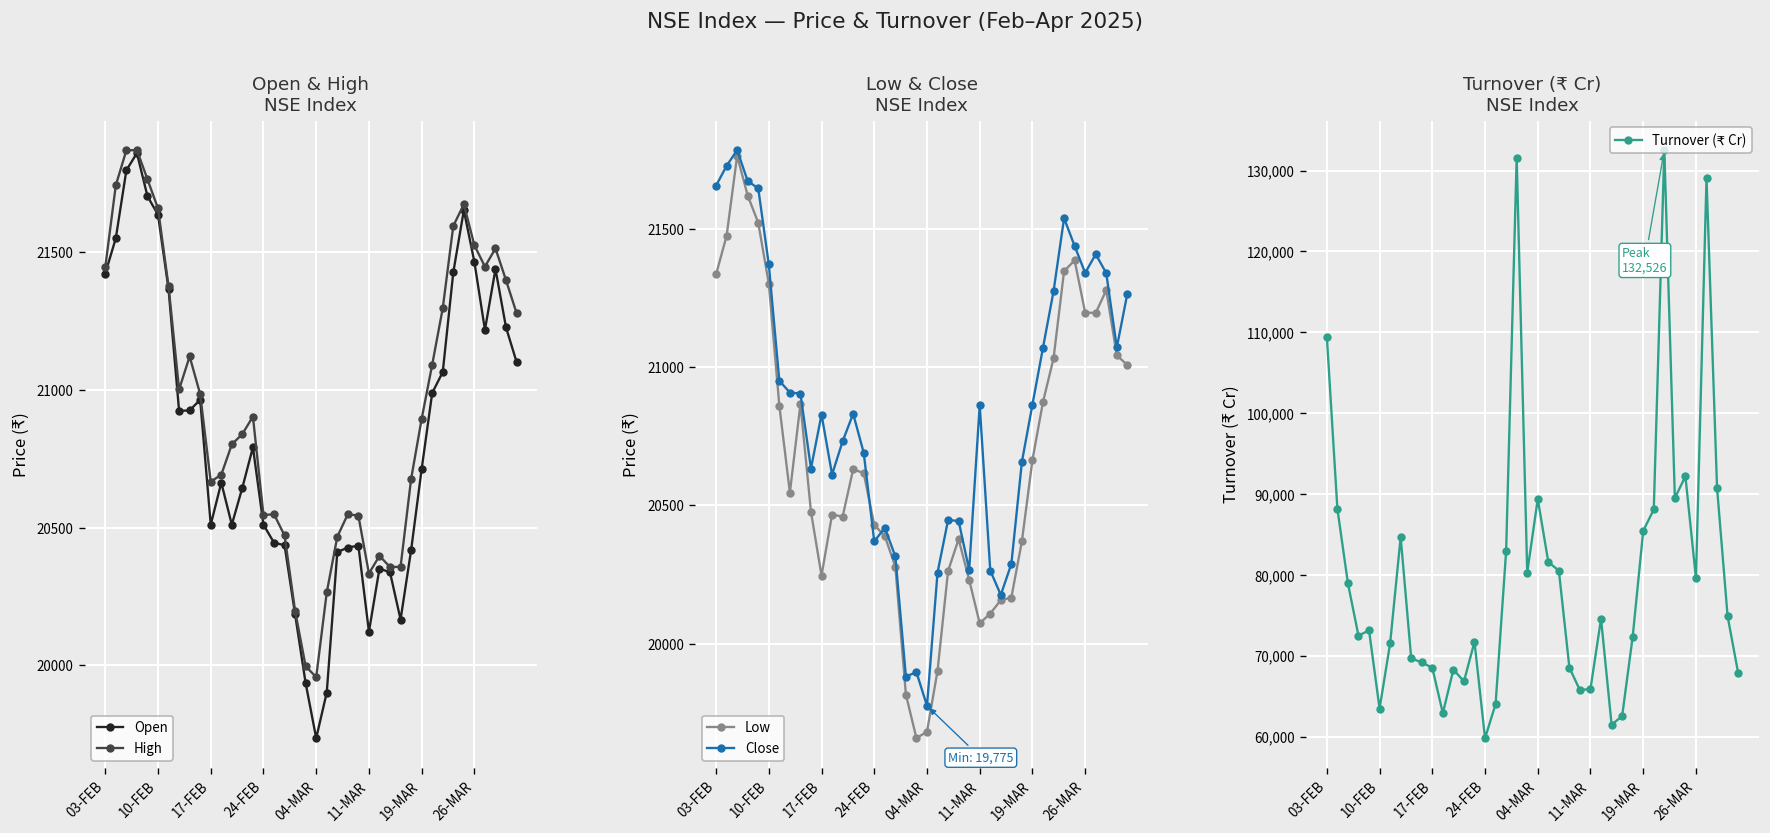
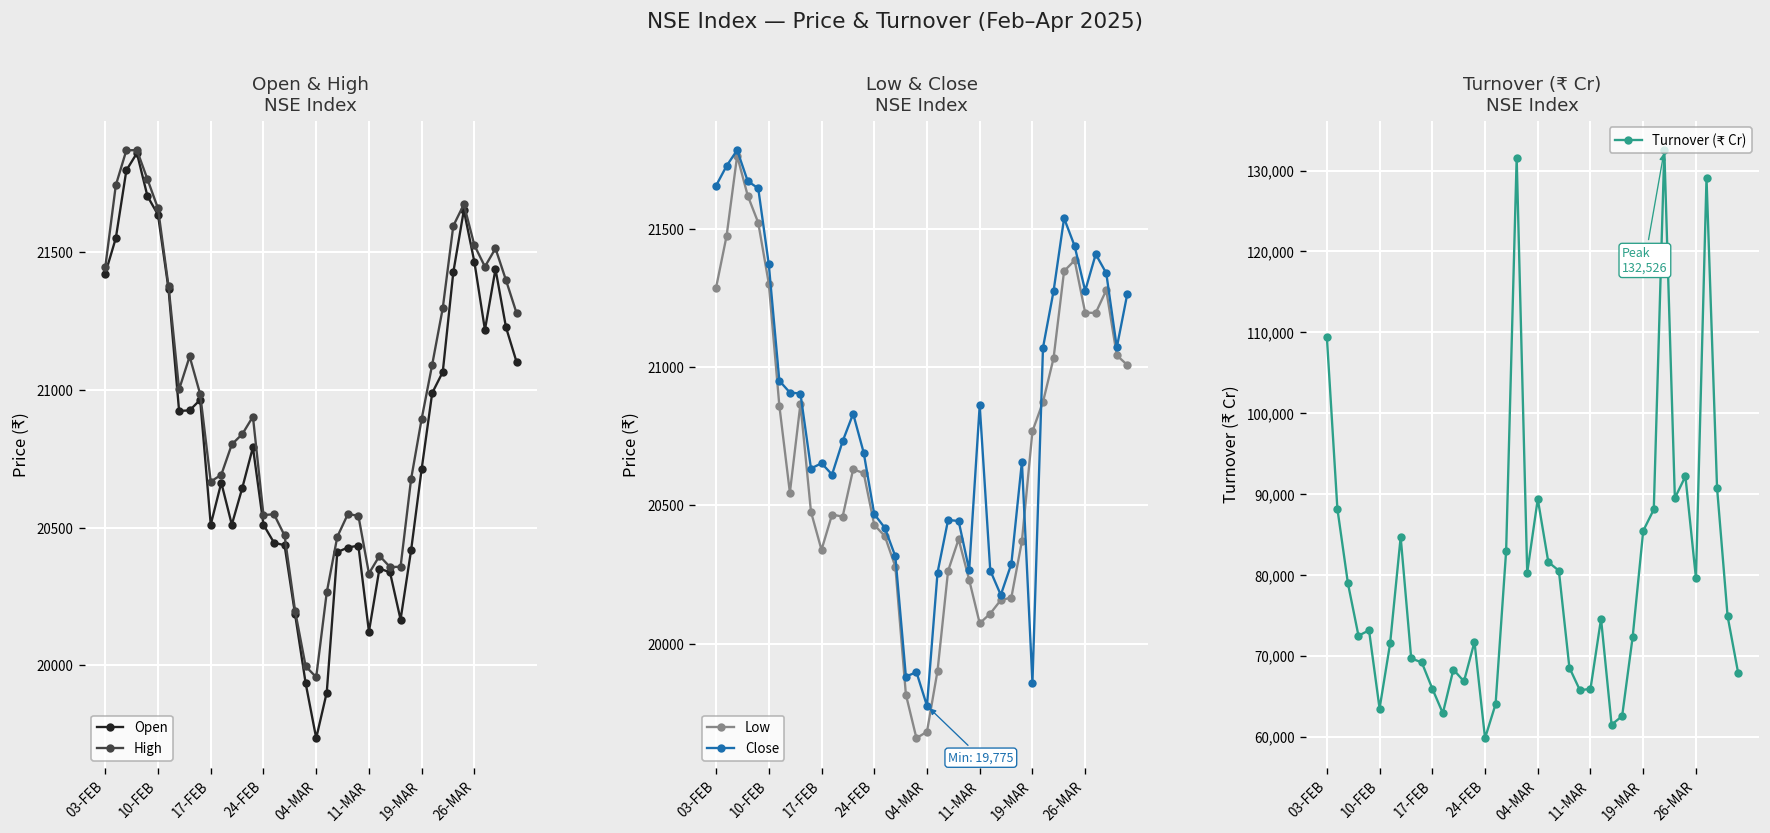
Low & Close NSE Index, Low, 03-FEB: 21330 -> 21290
Low & Close NSE Index, Low, 17-FEB: 20250 -> 20340
Low & Close NSE Index, Close, 17-FEB: 20830 -> 20650
Low & Close NSE Index, Close, 24-FEB: 20370 -> 20470
Low & Close NSE Index, Low, 19-MAR: 20660 -> 20770
Low & Close NSE Index, Close, 19-MAR: 20860 -> 19860
Low & Close NSE Index, Close, 26-MAR: 21340 -> 21280
Turnover (₹ Cr) NSE Index, 17-FEB: 69,000 -> 66,000
